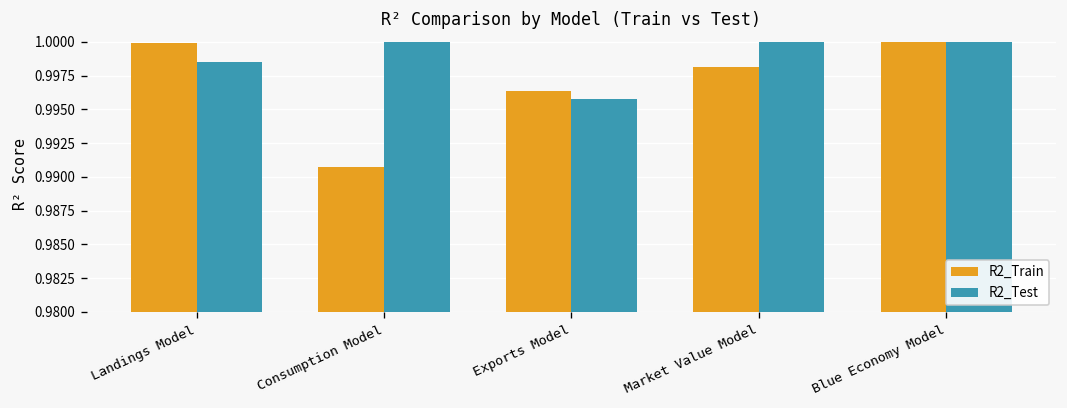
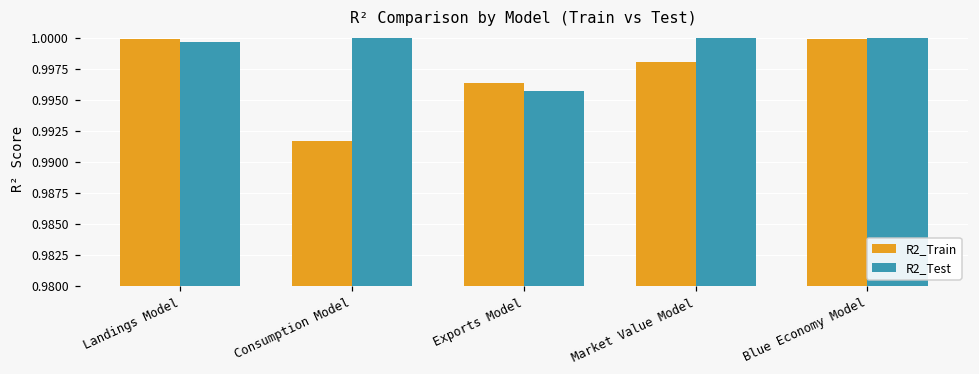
R2_Test, Landings Model: 0.9985 -> 0.9997
R2_Train, Consumption Model: 0.9907 -> 0.9917
